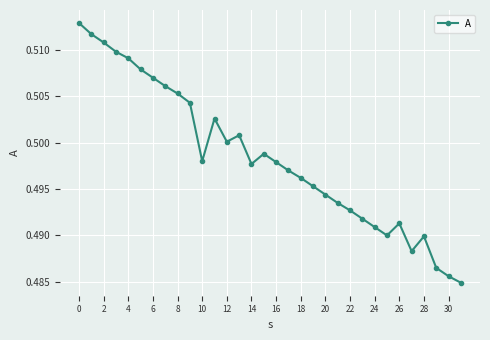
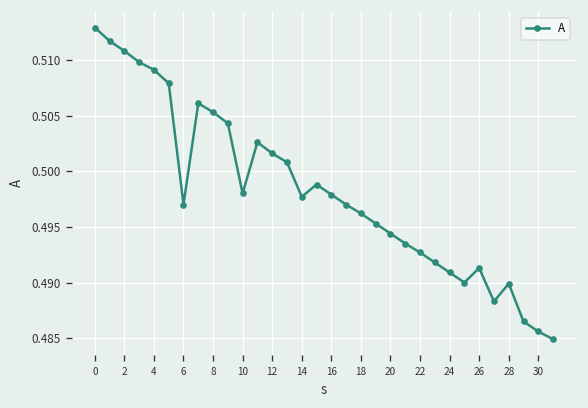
6: 0.507 -> 0.497
12: 0.500 -> 0.502
